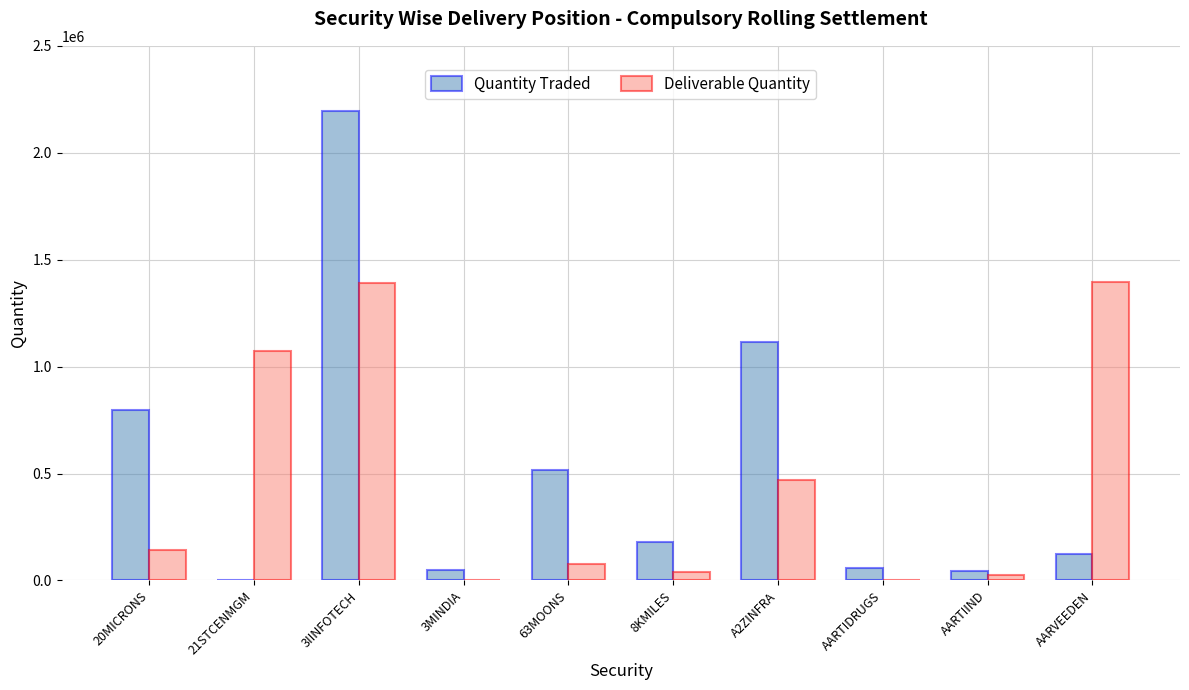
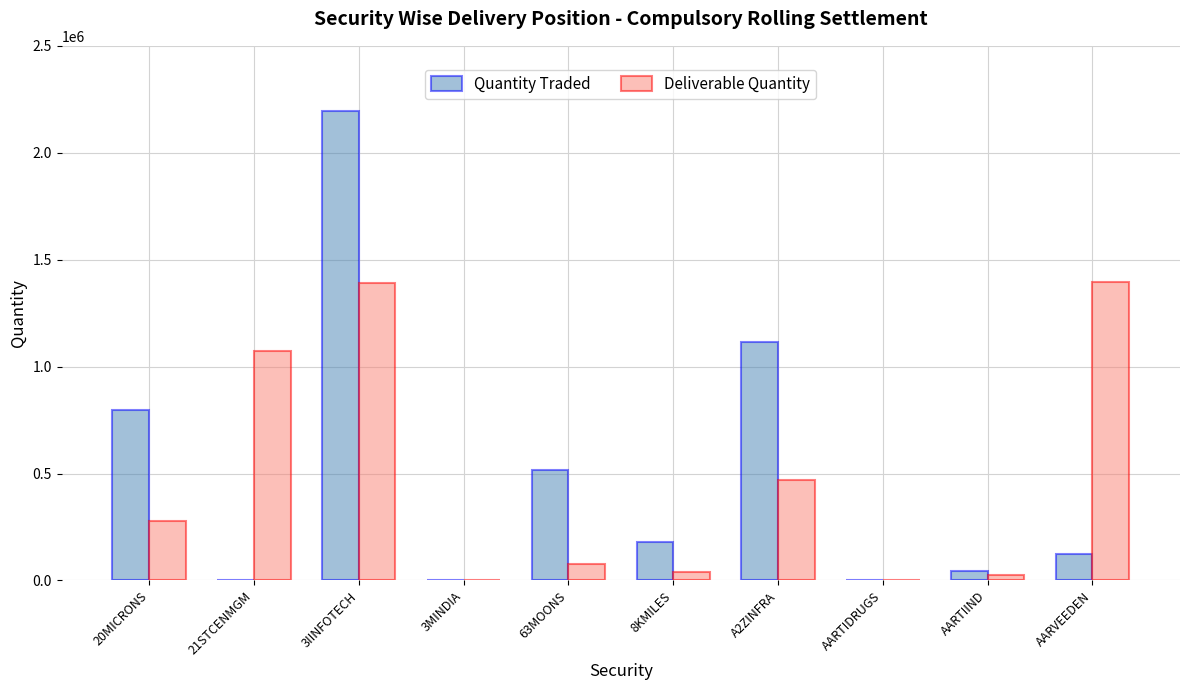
Deliverable Quantity, 20MICRONS: 140000 -> 280000
Quantity Traded, 3MINDIA: 50000 -> 0
Quantity Traded, AARTIDRUGS: 60000 -> 0
